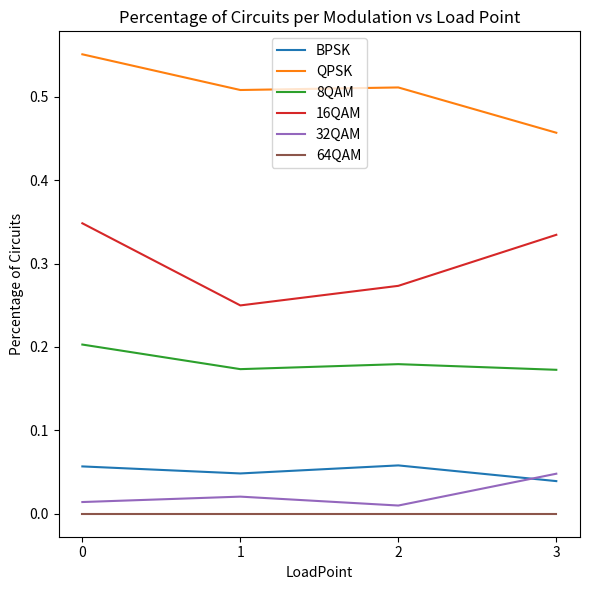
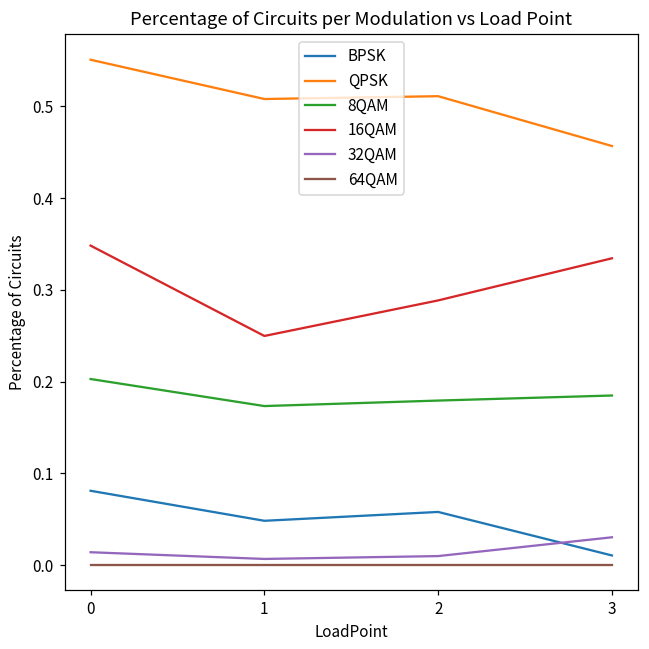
BPSK, 0: 0.06 -> 0.08
32QAM, 1: 0.02 -> 0.01
16QAM, 2: 0.27 -> 0.29
BPSK, 3: 0.04 -> 0.01
8QAM, 3: 0.17 -> 0.18
32QAM, 3: 0.05 -> 0.03
